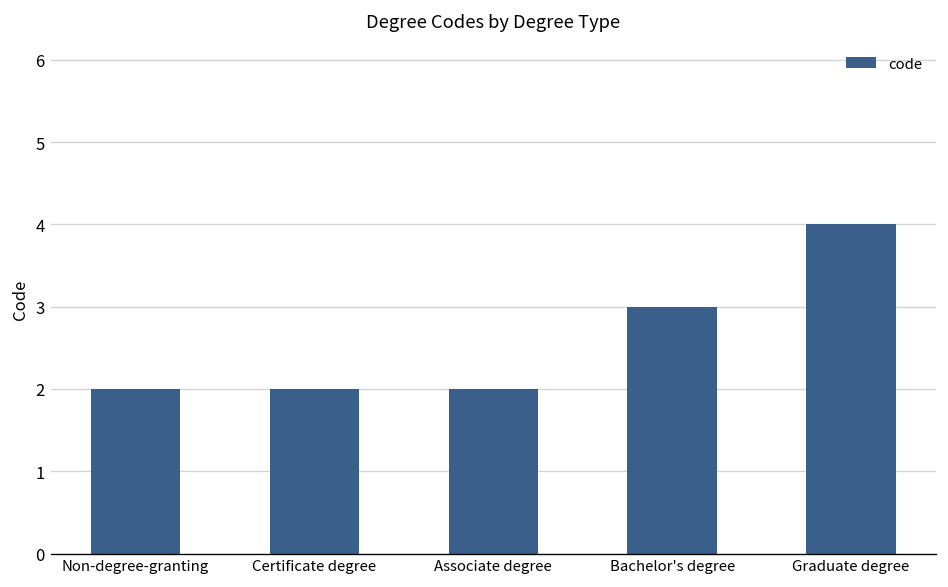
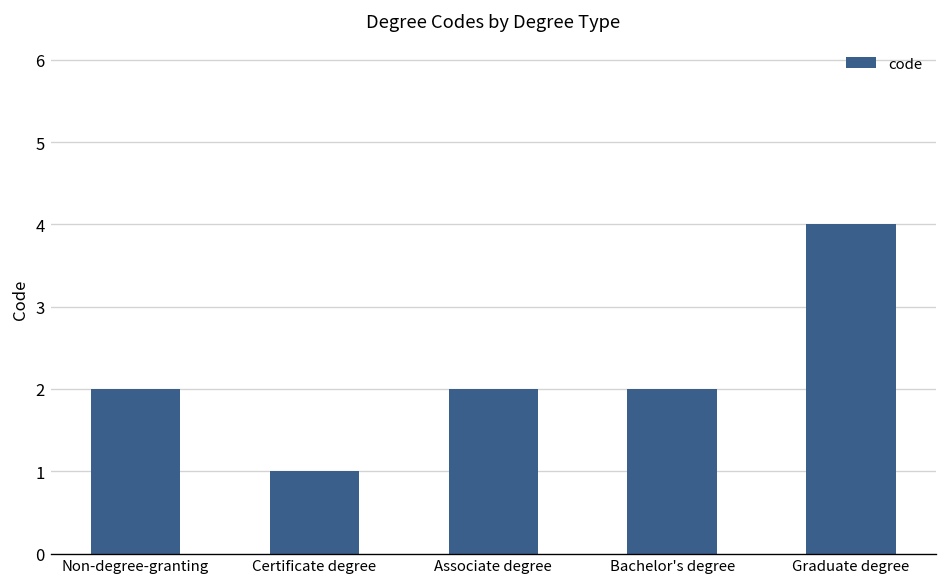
Certificate degree: 2 -> 1
Bachelor's degree: 3 -> 2
